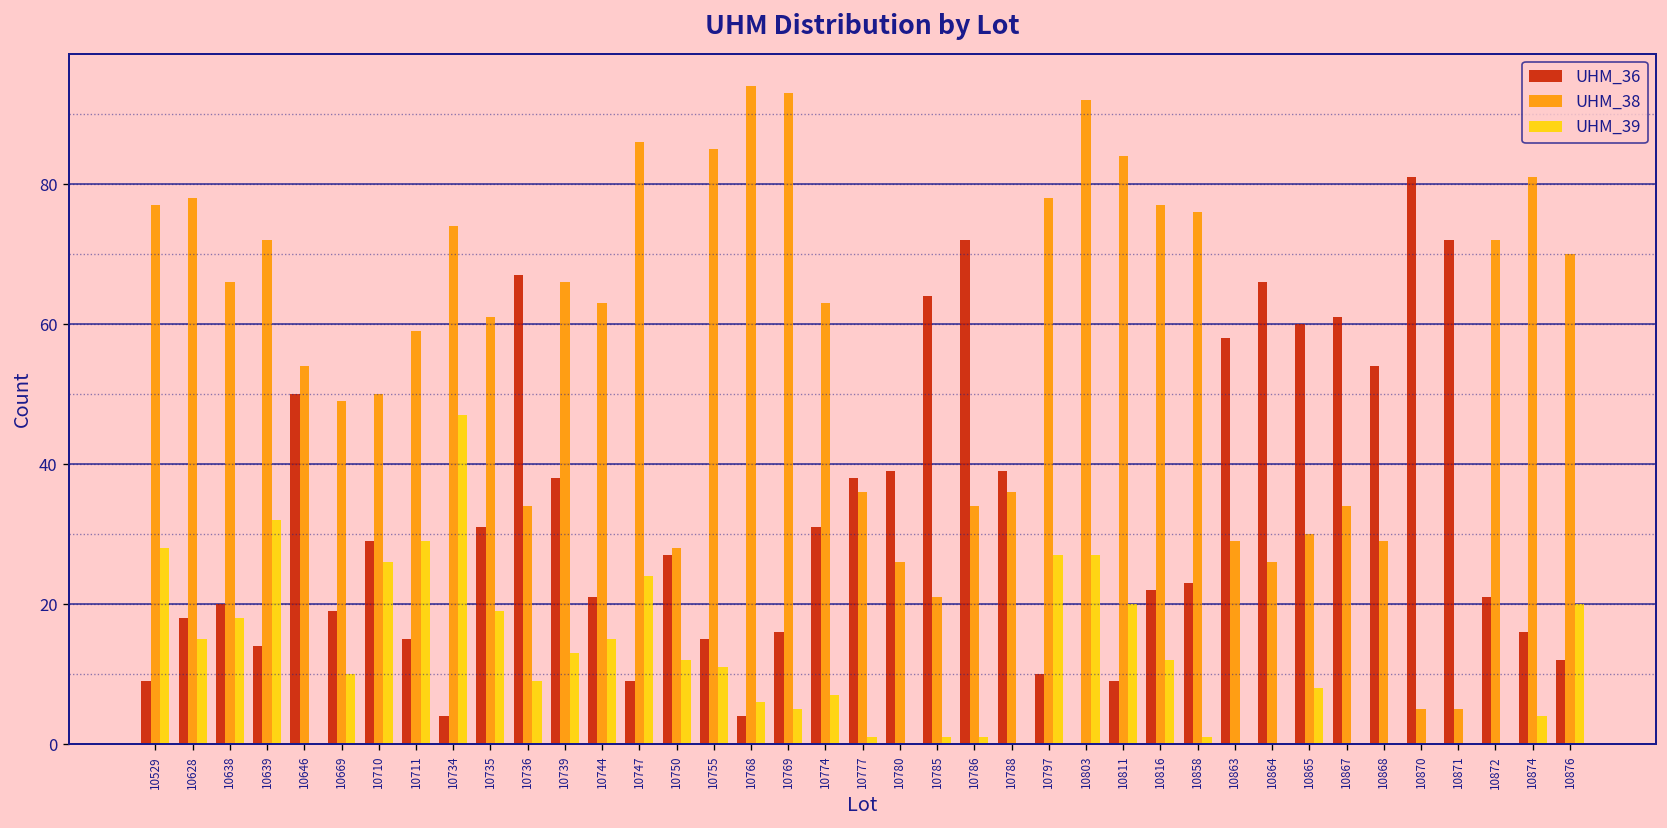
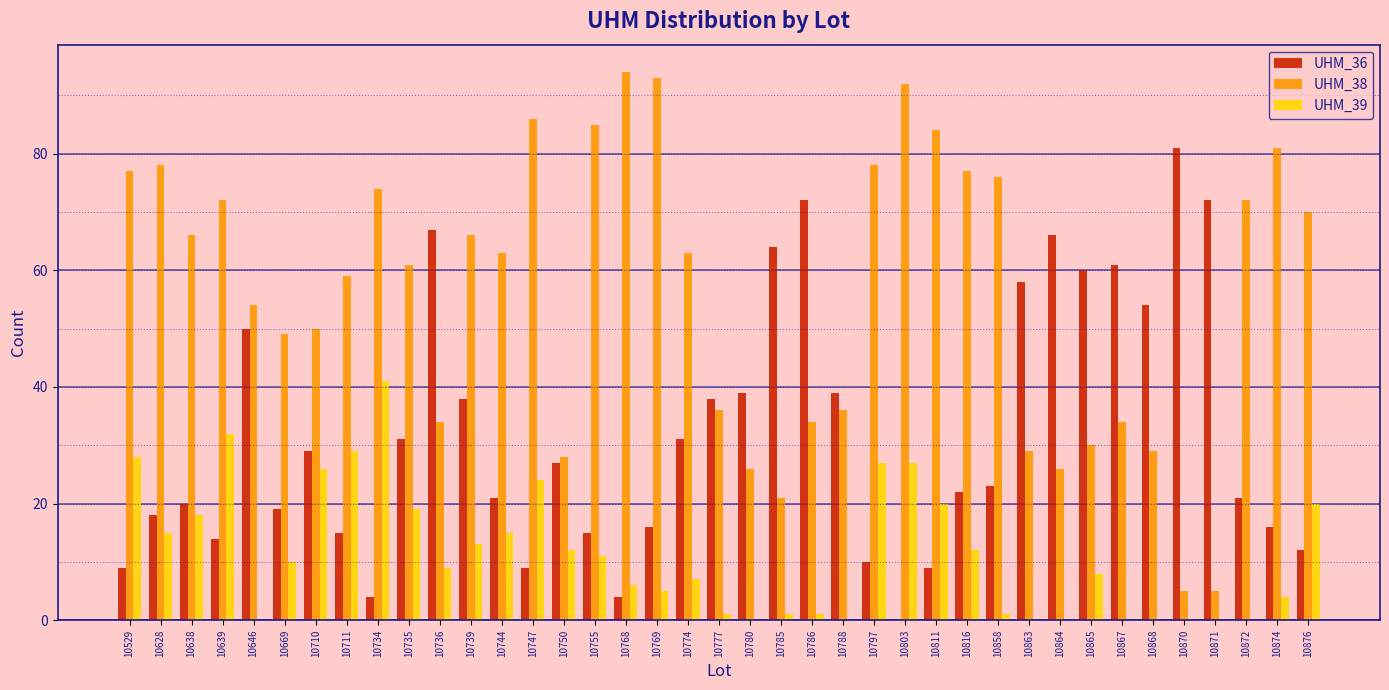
UHM_39, 10734: 47 -> 41
